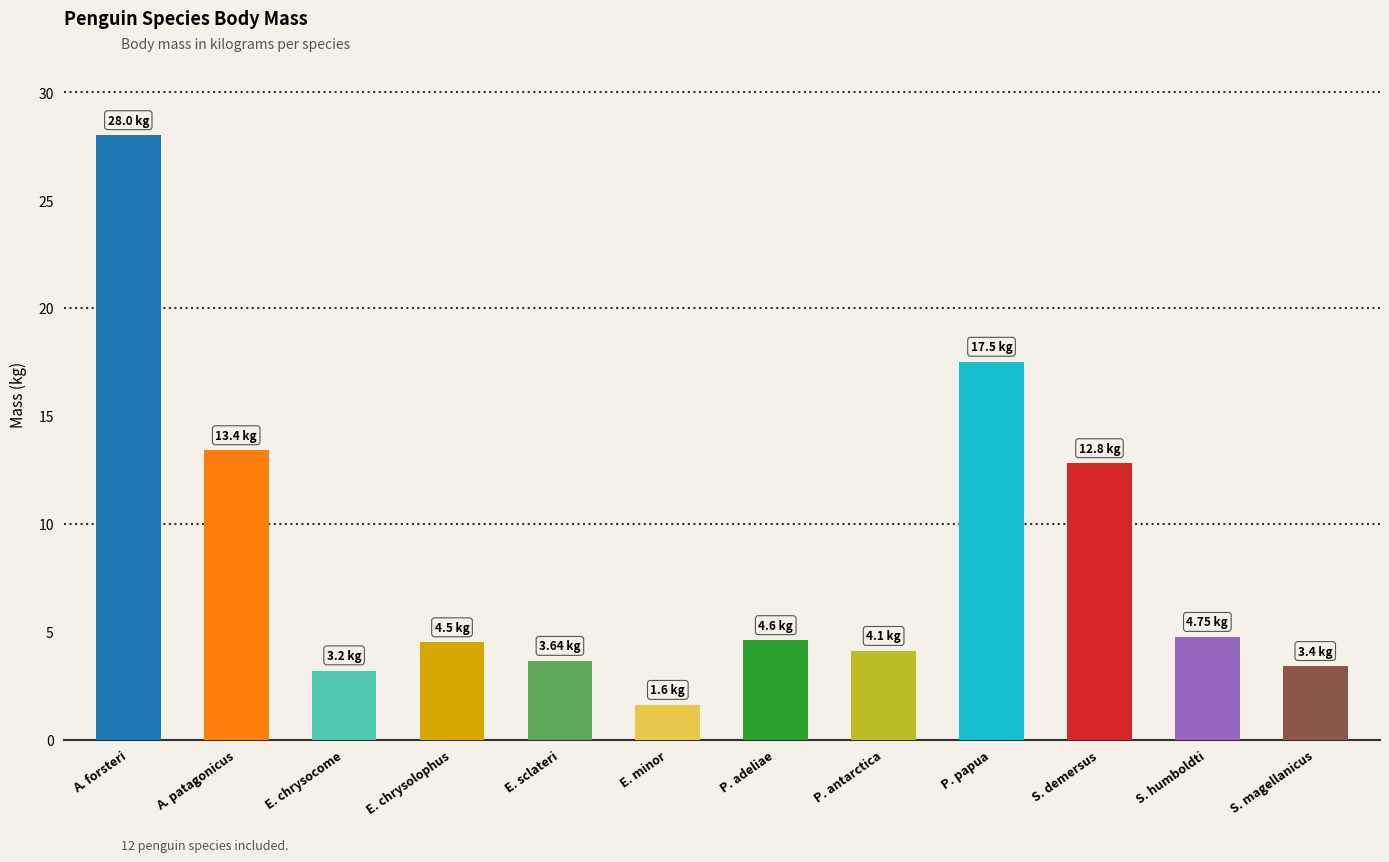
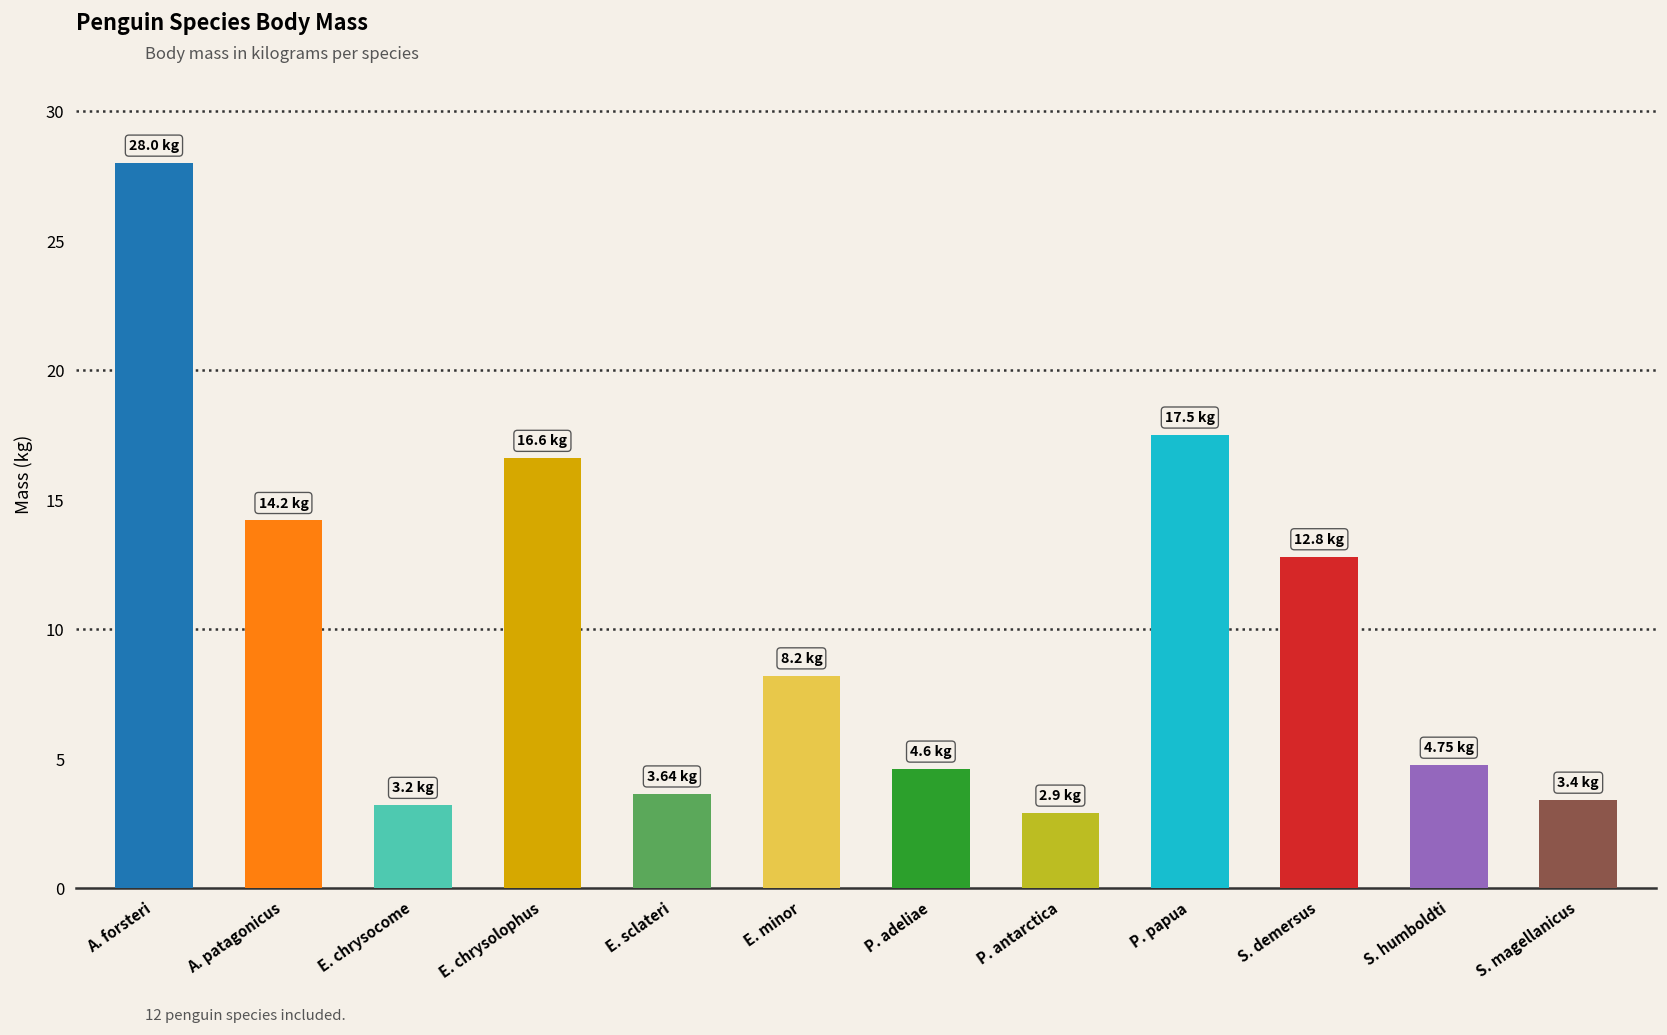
A. patagonicus: 13.4 -> 14.2
E. chrysolophus: 4.5 -> 16.6
E. minor: 1.6 -> 8.2
P. antarctica: 4.1 -> 2.9
